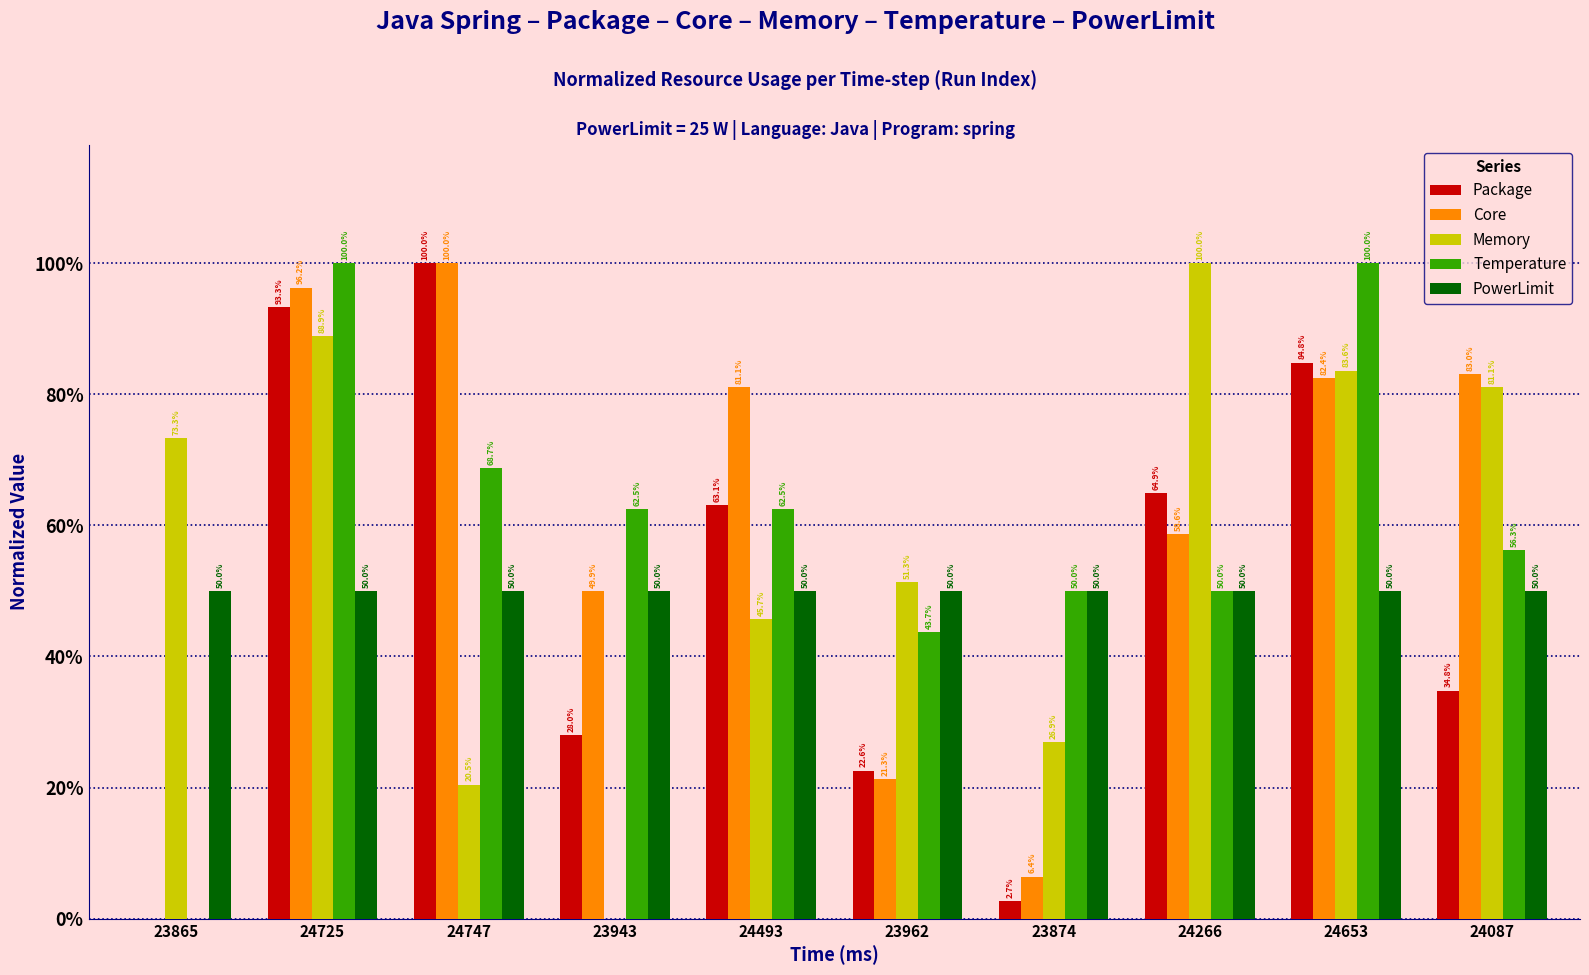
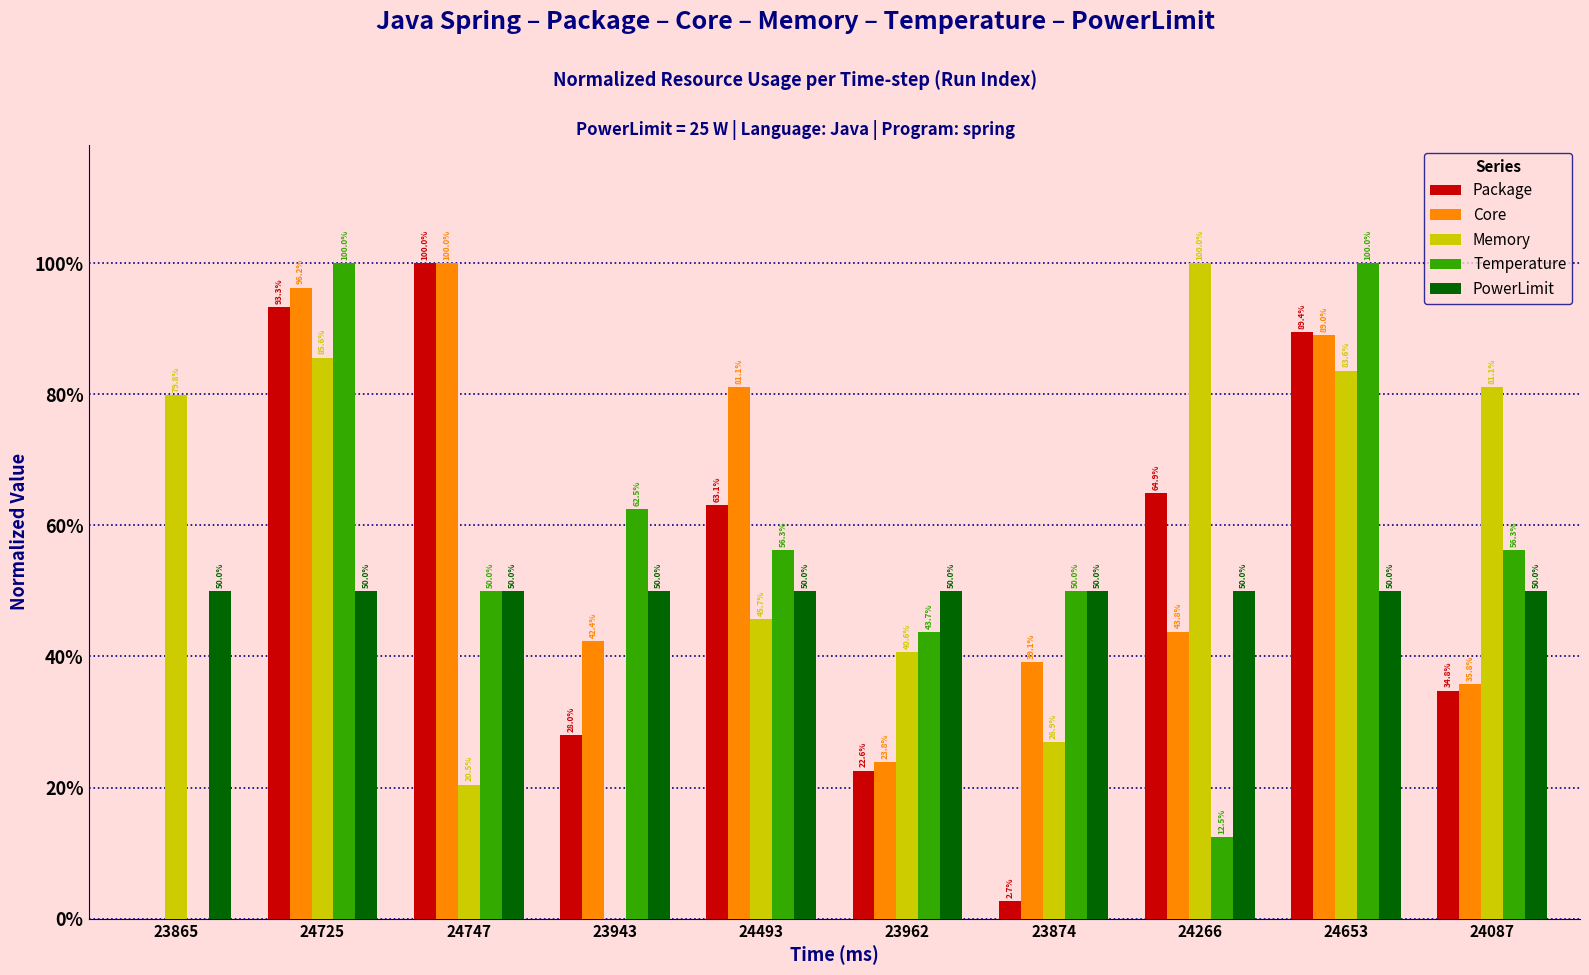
Memory, 23865: 73.3% -> 79.8%
Memory, 24725: 88.9% -> 85.6%
Temperature, 24747: 68.7% -> 50.0%
Core, 23943: 49.9% -> 42.4%
Temperature, 24493: 62.5% -> 56.3%
Core, 23962: 21.3% -> 23.8%
Memory, 23962: 51.3% -> 40.6%
Core, 23874: 6.4% -> 39.1%
Core, 24266: 58.6% -> 43.8%
Temperature, 24266: 50.0% -> 12.5%
Package, 24653: 84.8% -> 89.4%
Core, 24653: 82.4% -> 89.0%
Core, 24087: 83.0% -> 35.8%
